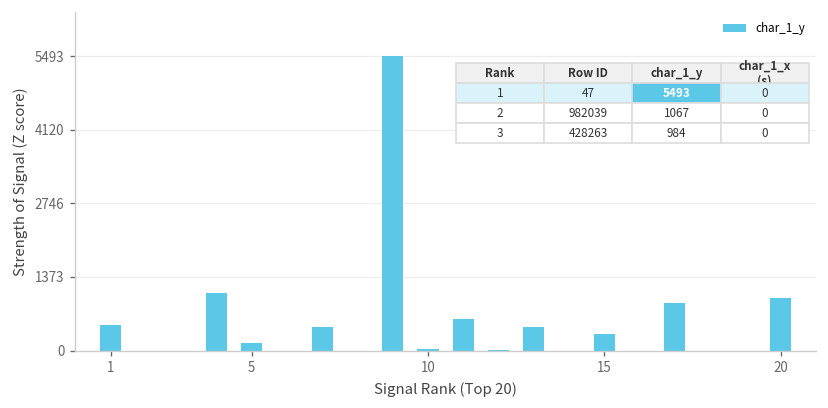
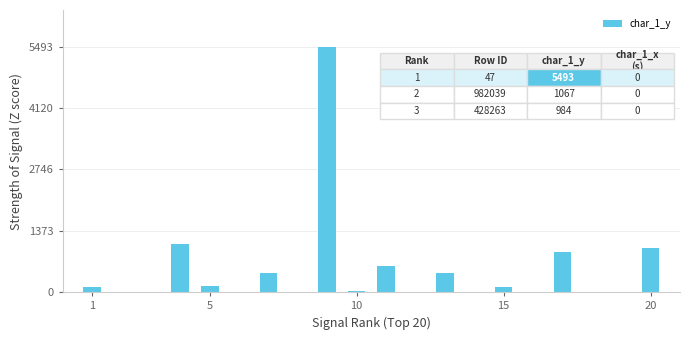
1: 500 -> 100
15: 300 -> 100
